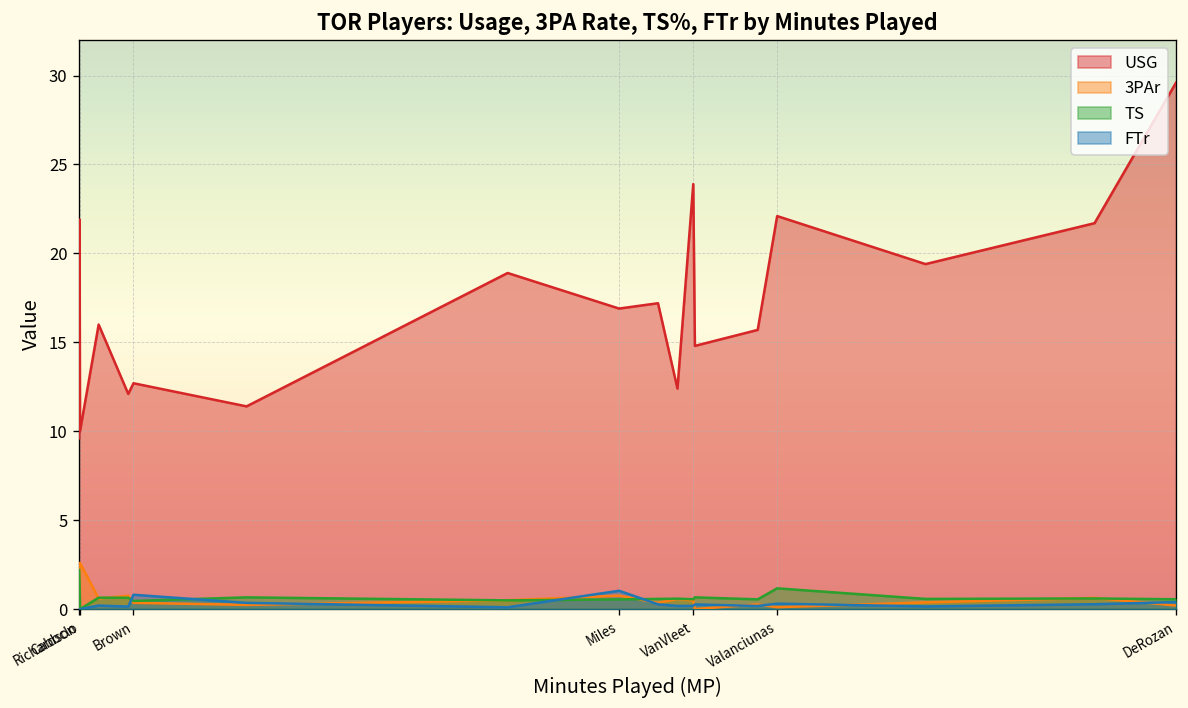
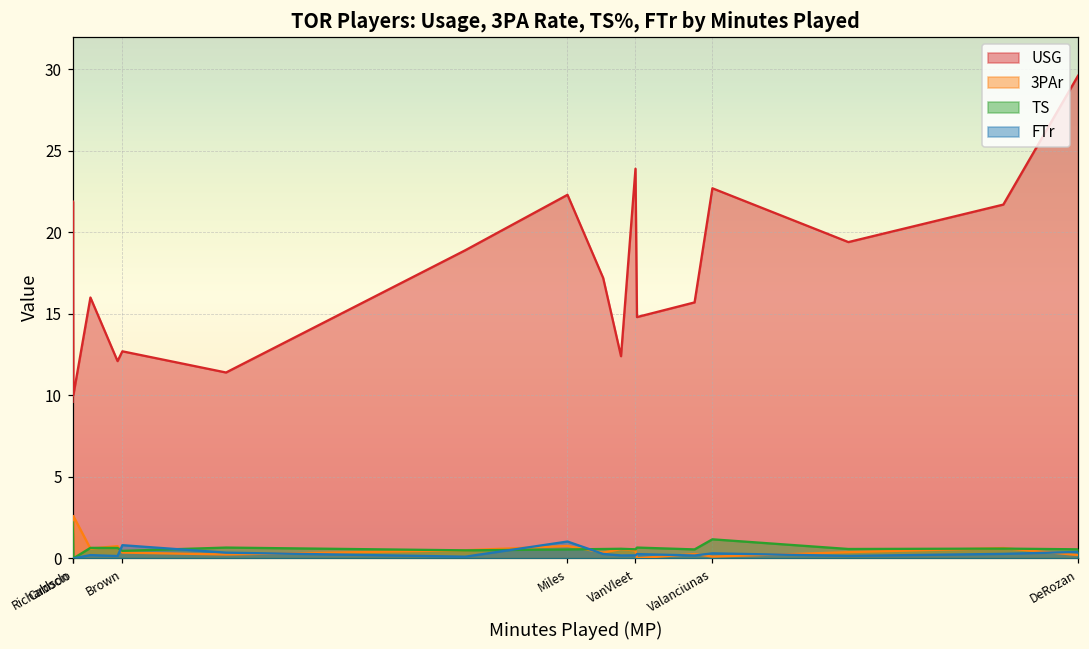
USG, Miles: 16.9 -> 22.3
USG, Valanciunas: 22.1 -> 22.7
